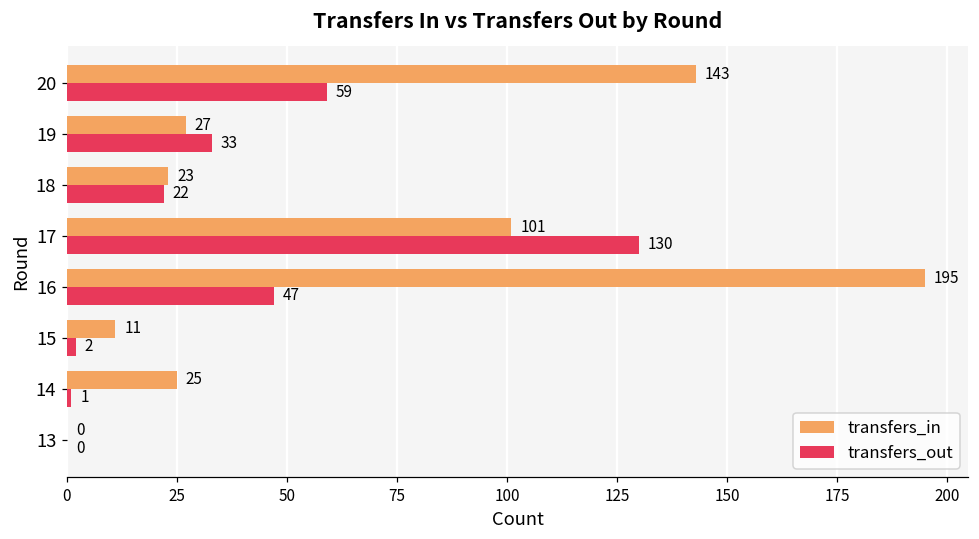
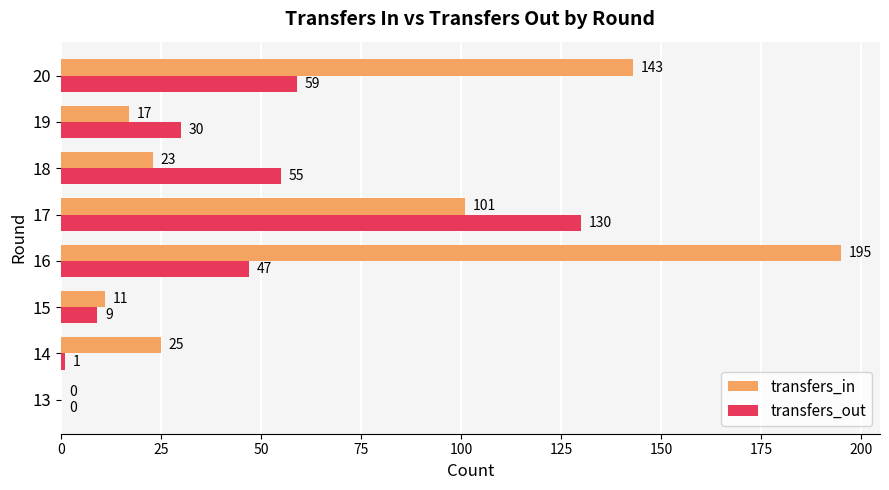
transfers_in, 19: 27 -> 17
transfers_out, 19: 33 -> 30
transfers_out, 18: 22 -> 55
transfers_out, 15: 2 -> 9
